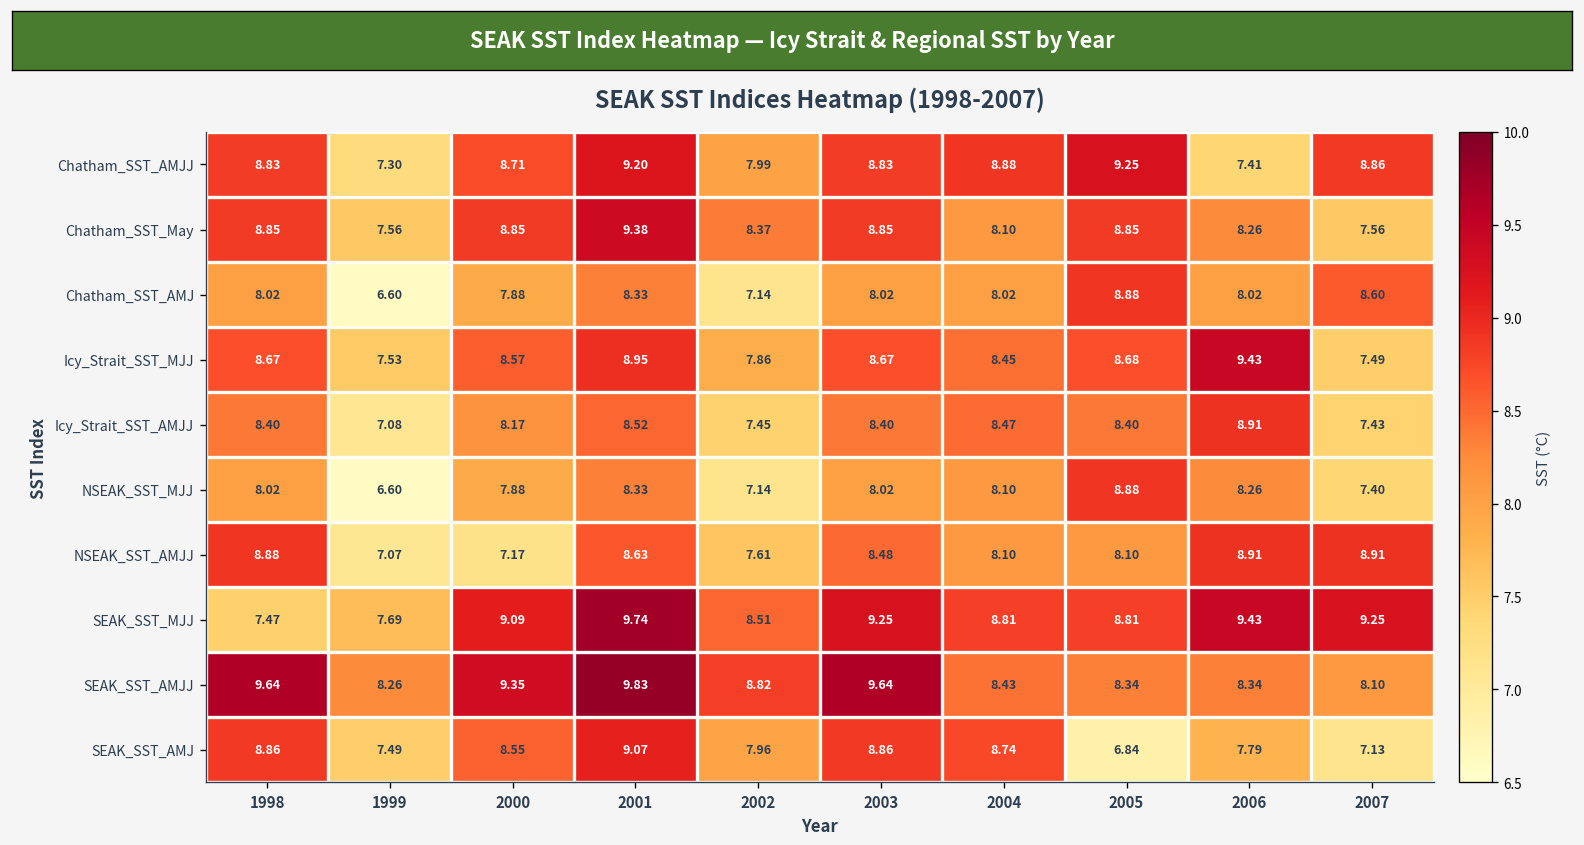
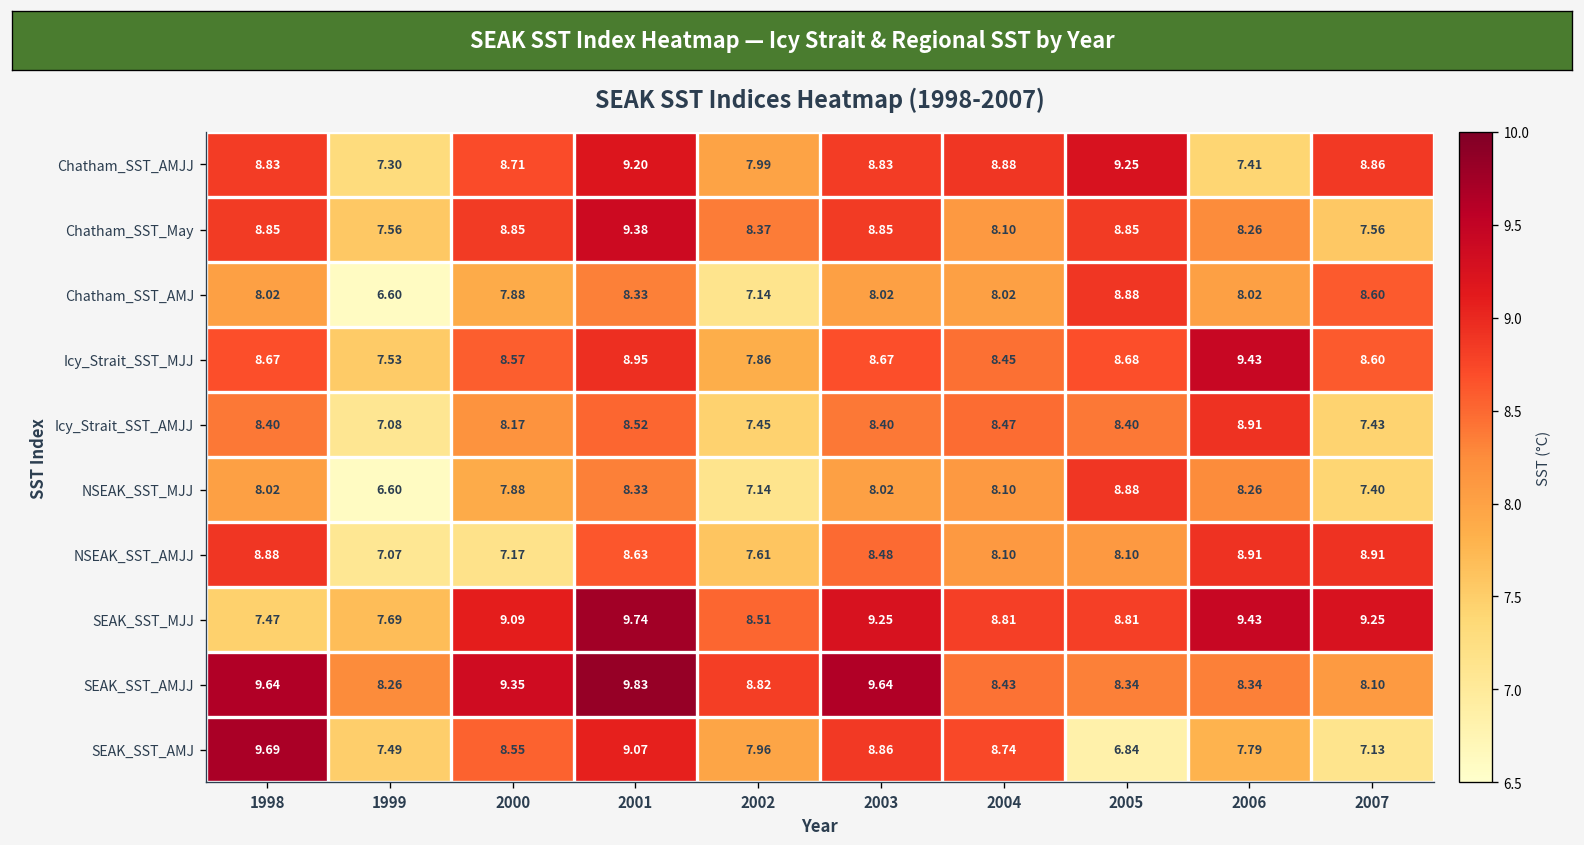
Icy_Strait_SST_MJJ, 2007: 7.49 -> 8.60
SEAK_SST_AMJ, 1998: 8.86 -> 9.69
